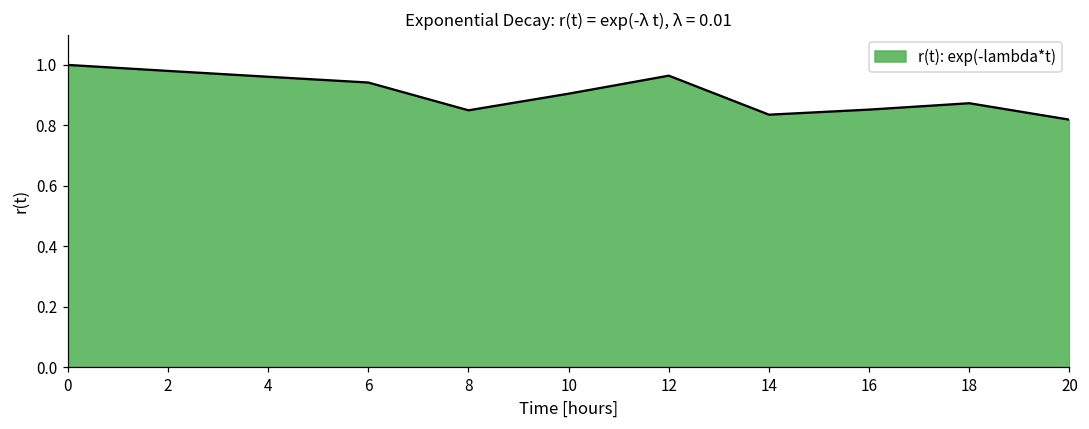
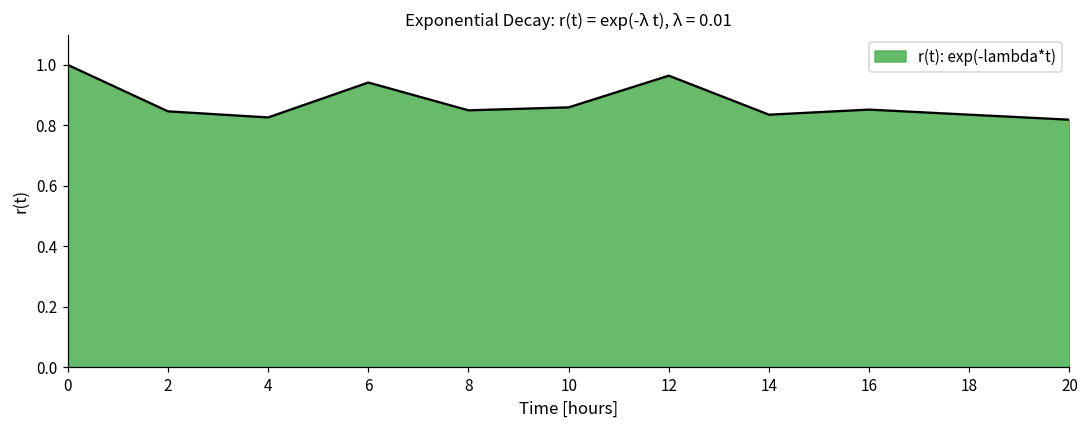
2: 0.98 -> 0.85
4: 0.96 -> 0.83
10: 0.90 -> 0.86
18: 0.87 -> 0.84
